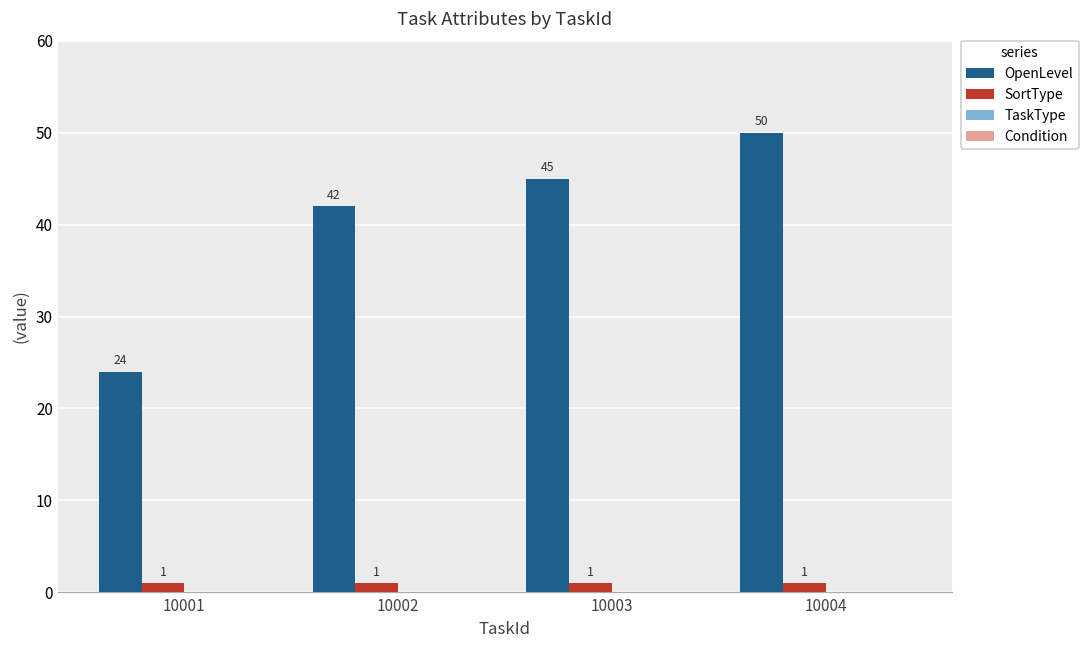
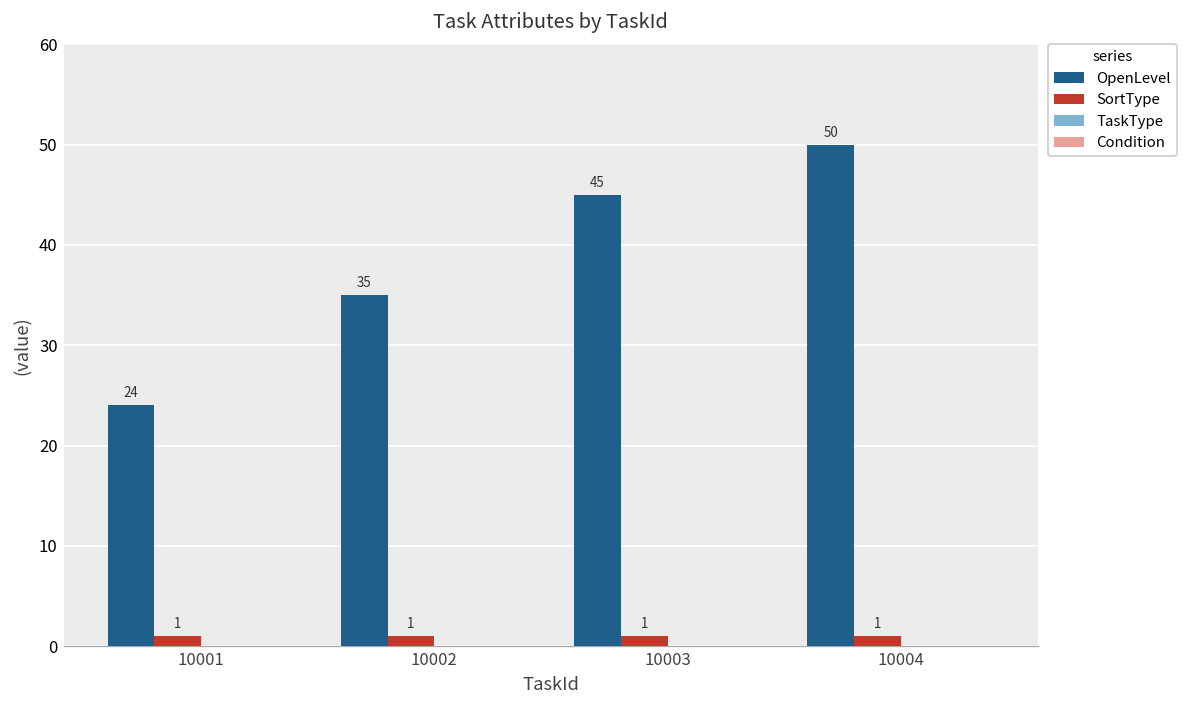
OpenLevel, 10002: 42 -> 35
